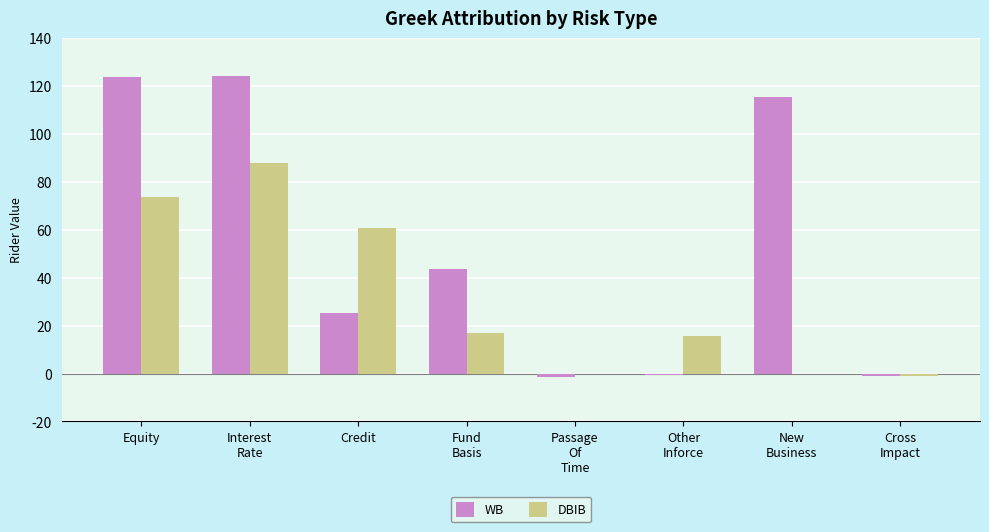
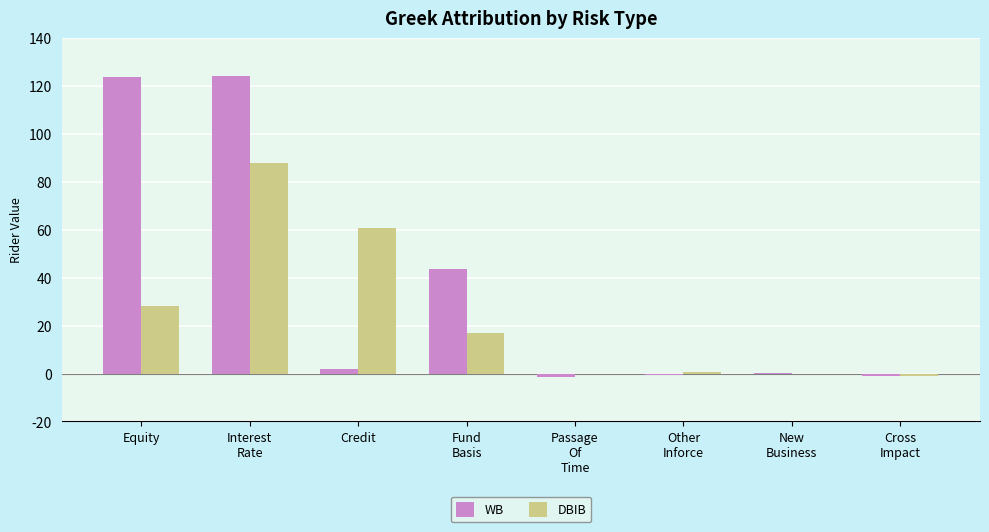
DBIB, Equity: 74 -> 28
WB, Credit: 25 -> 2
DBIB, Other Inforce: 16 -> 0
WB, New Business: 115 -> 0
